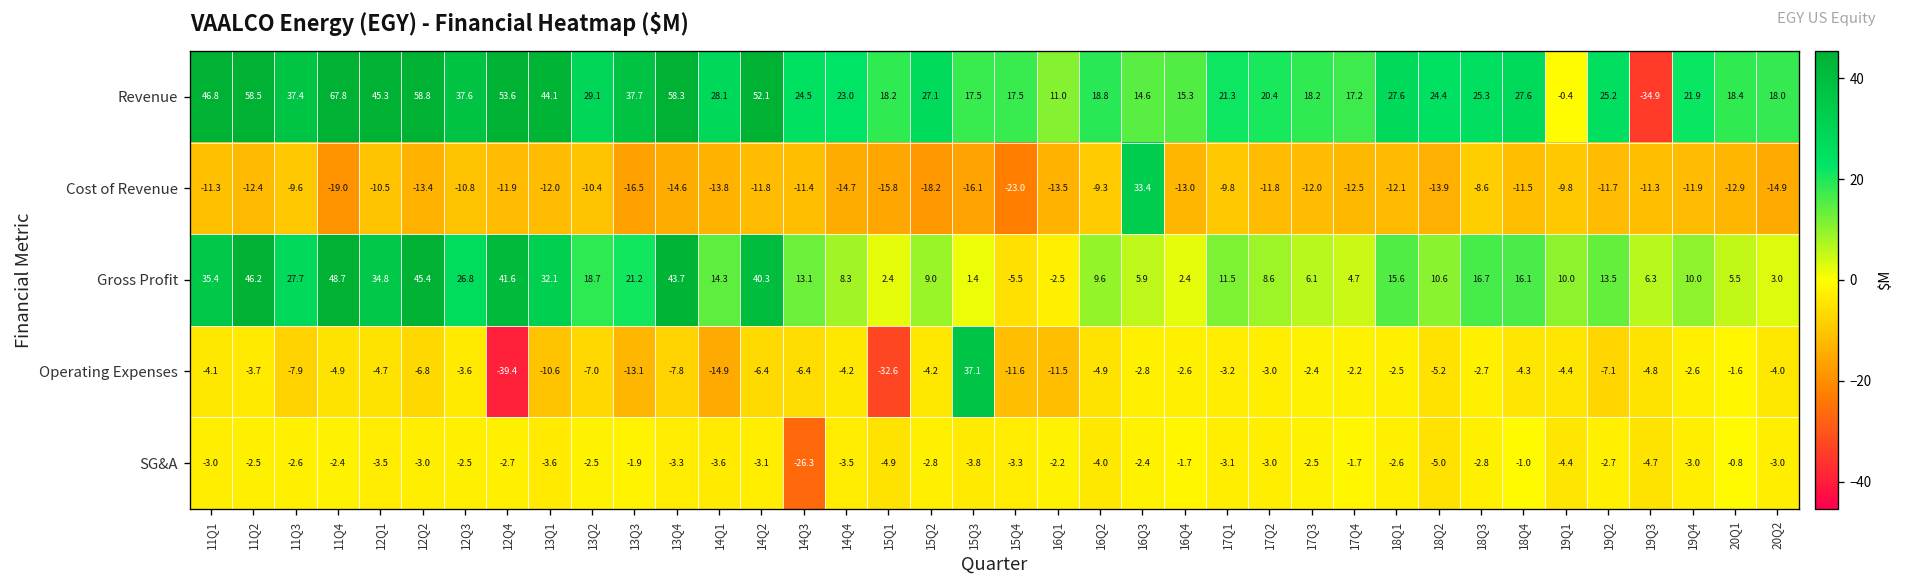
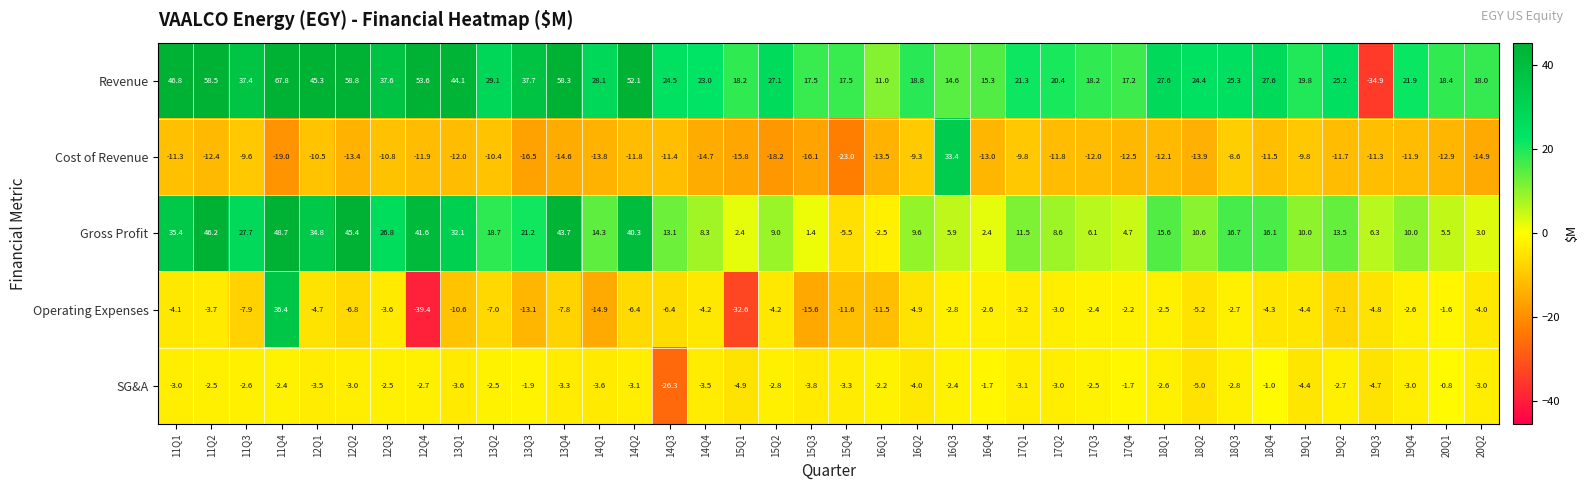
Revenue, 19Q1: -0.4 -> 19.8
Operating Expenses, 11Q4: -4.9 -> 36.4
Operating Expenses, 15Q3: 37.1 -> -15.6
